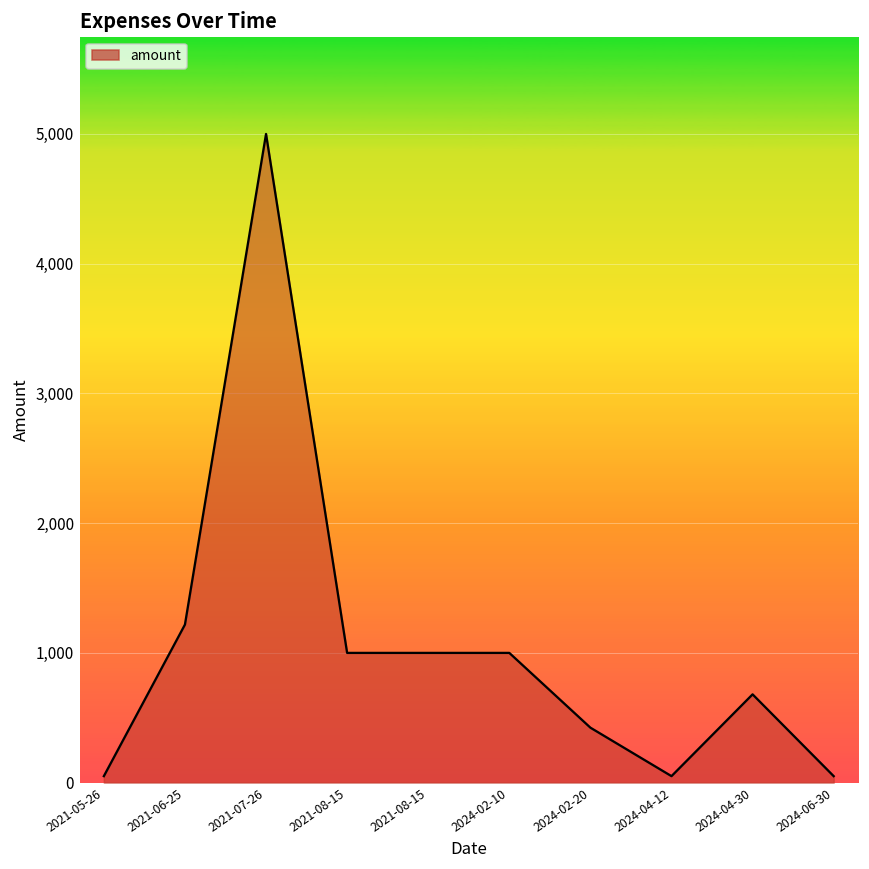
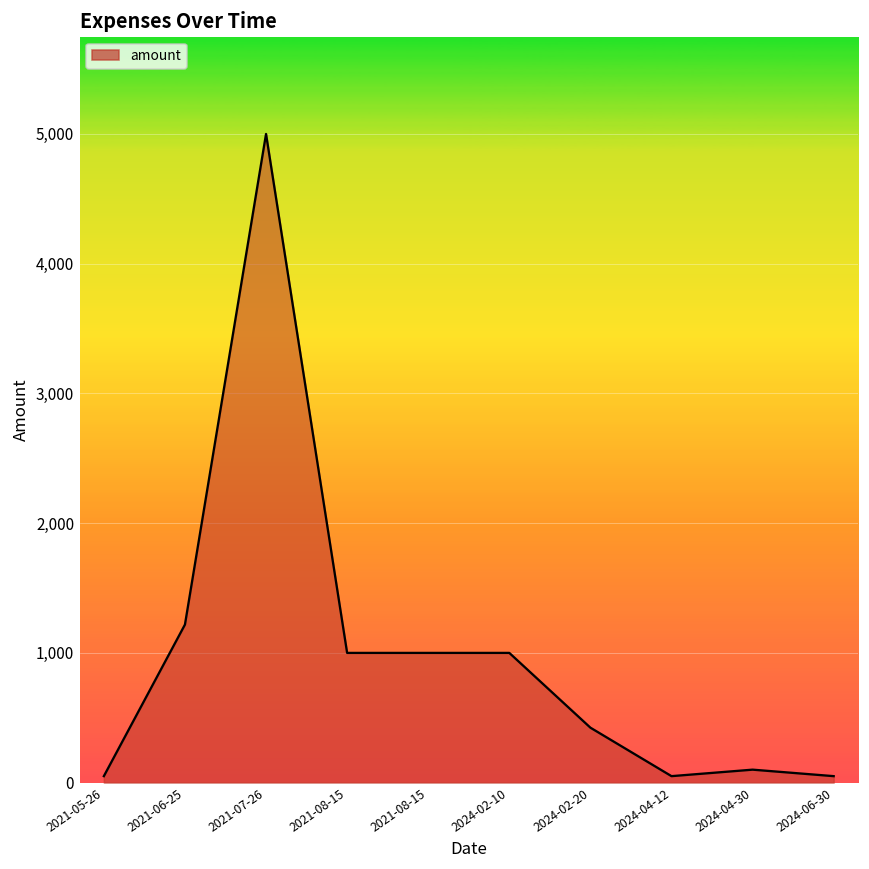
2024-04-30: 680 -> 100
